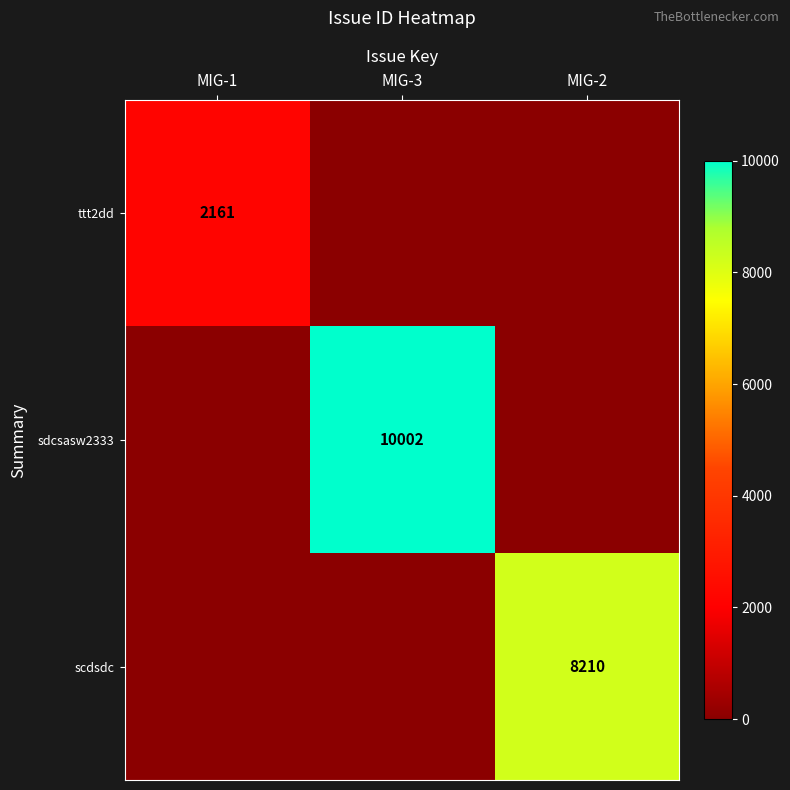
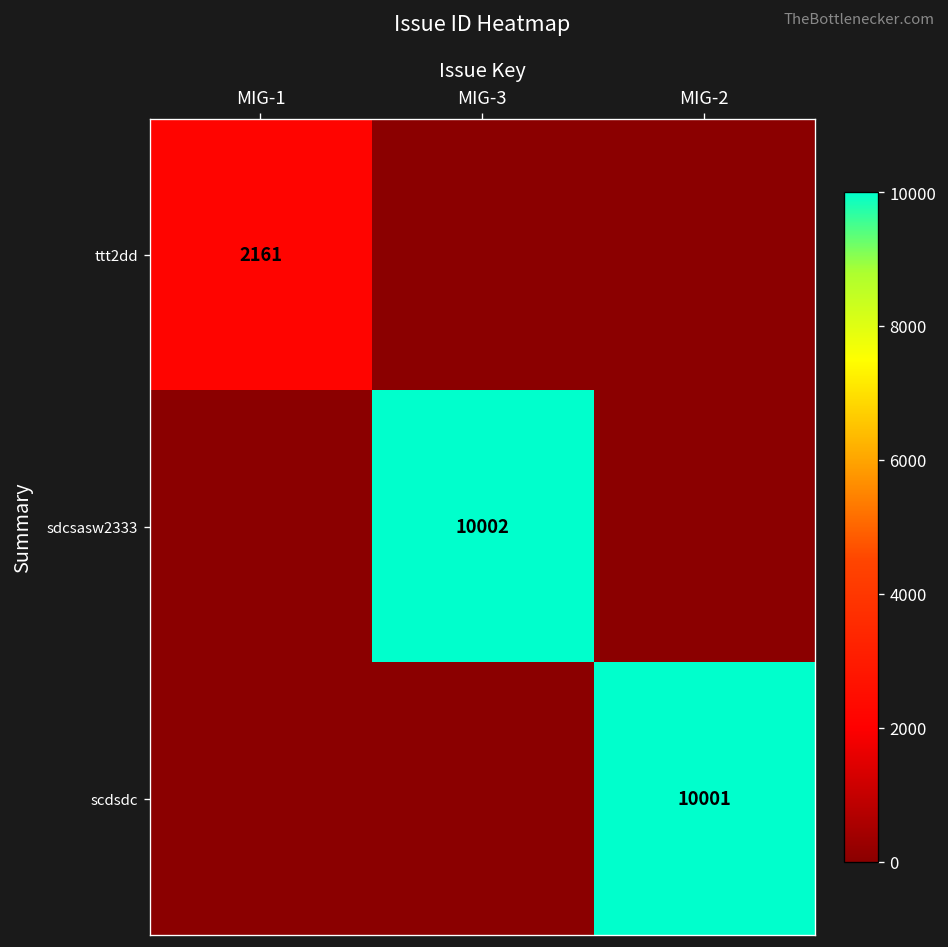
scdsdc, MIG-2: 8210 -> 10001
